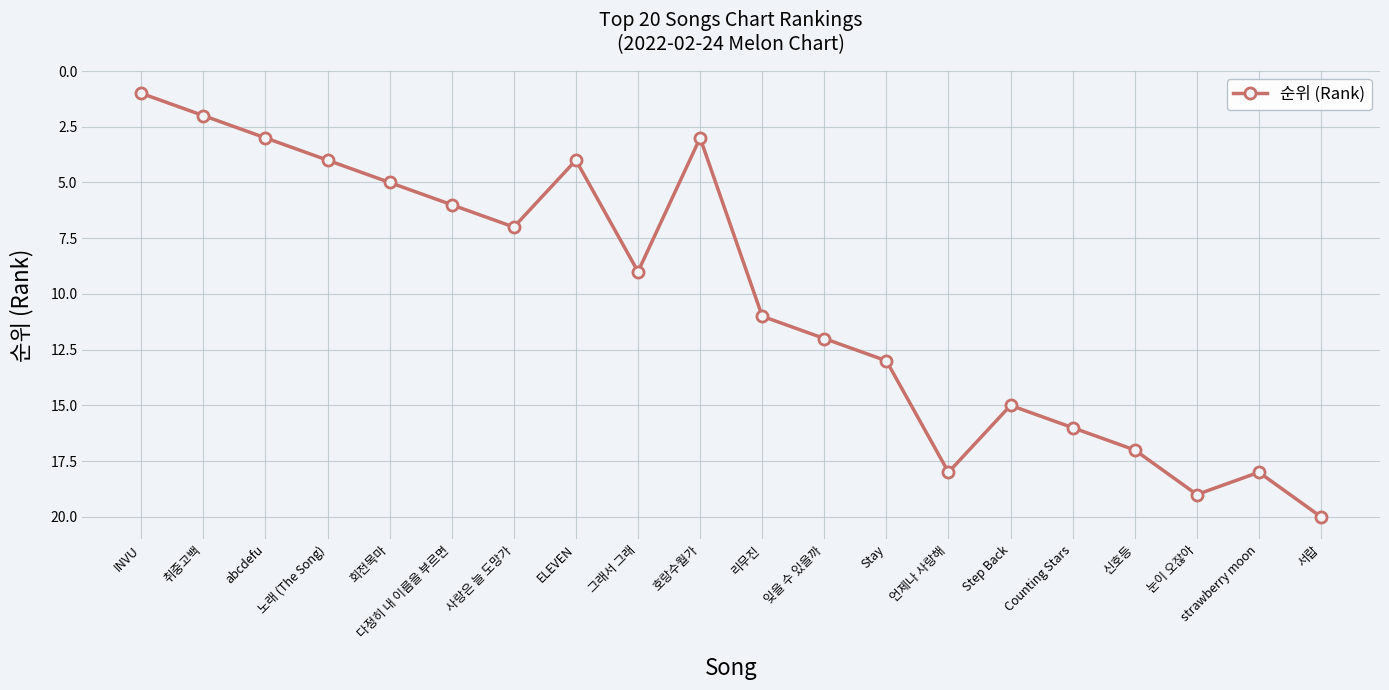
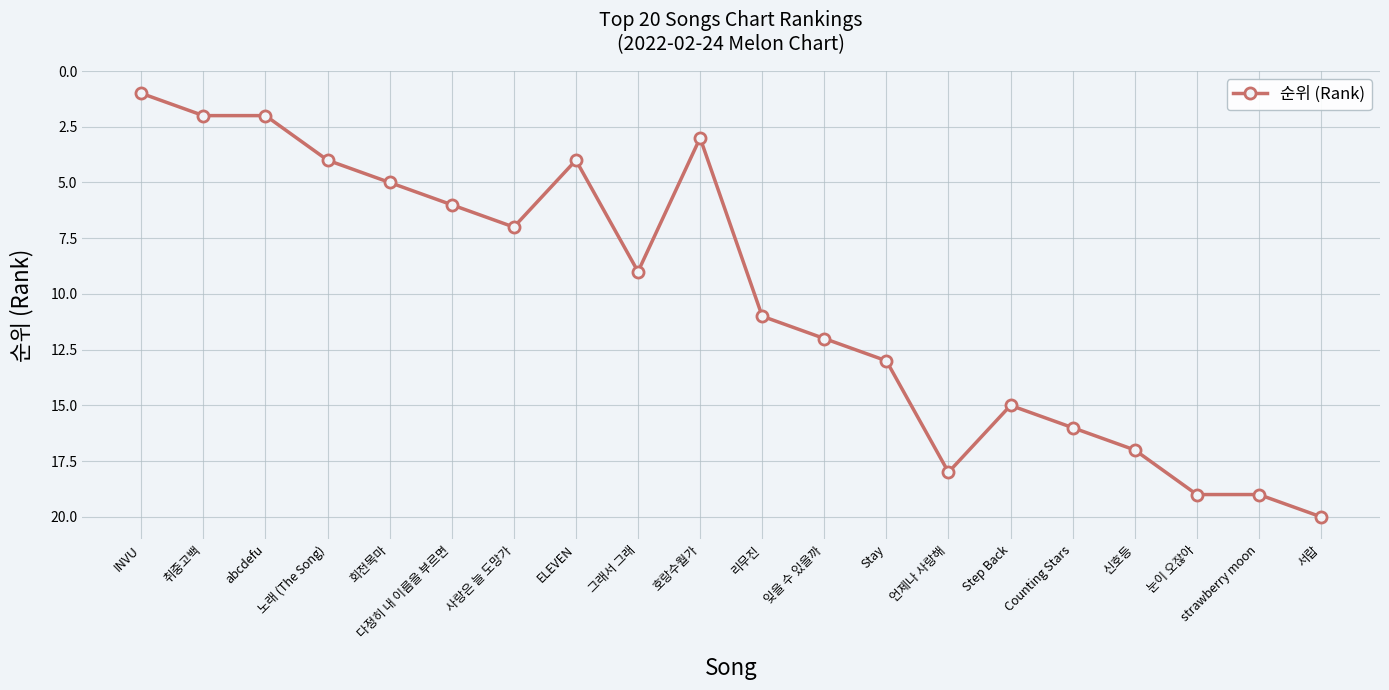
abcdefu: 3 -> 2
strawberry moon: 18 -> 19
